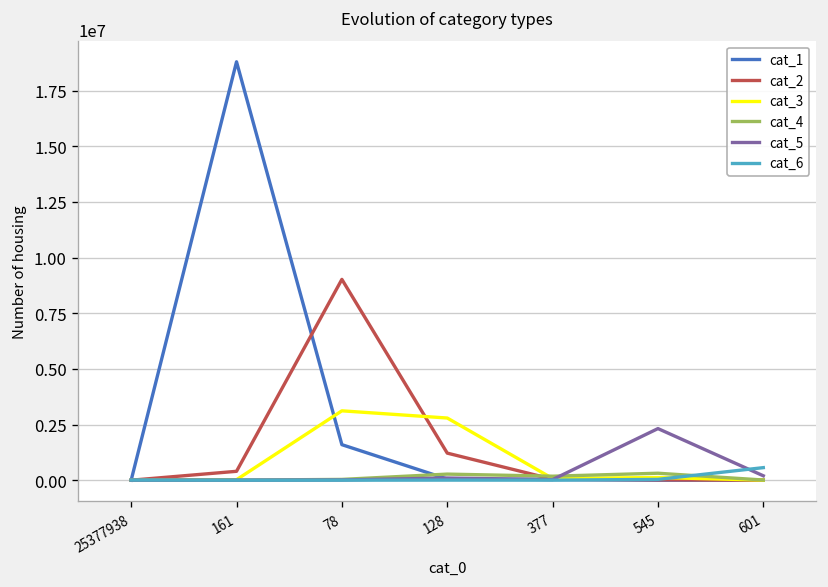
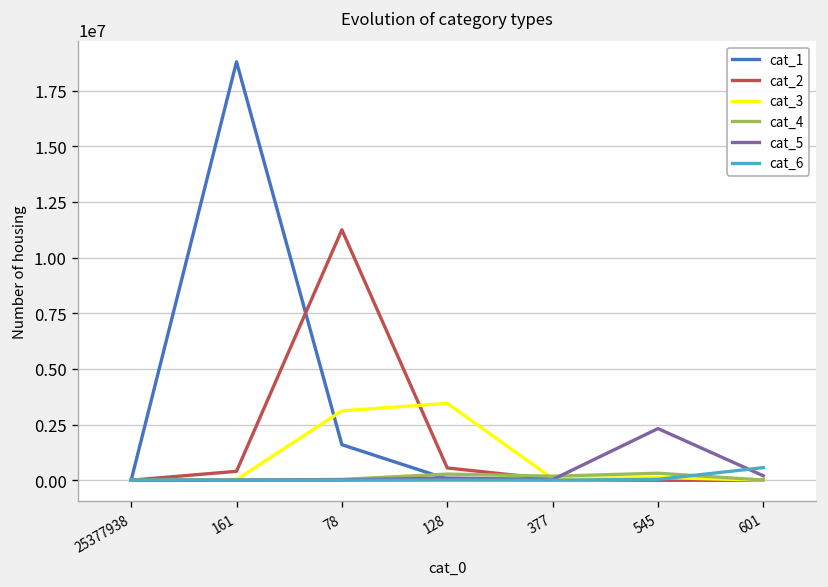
cat_2, 78: 9000000 -> 11200000
cat_2, 128: 1200000 -> 600000
cat_3, 128: 2800000 -> 3500000
